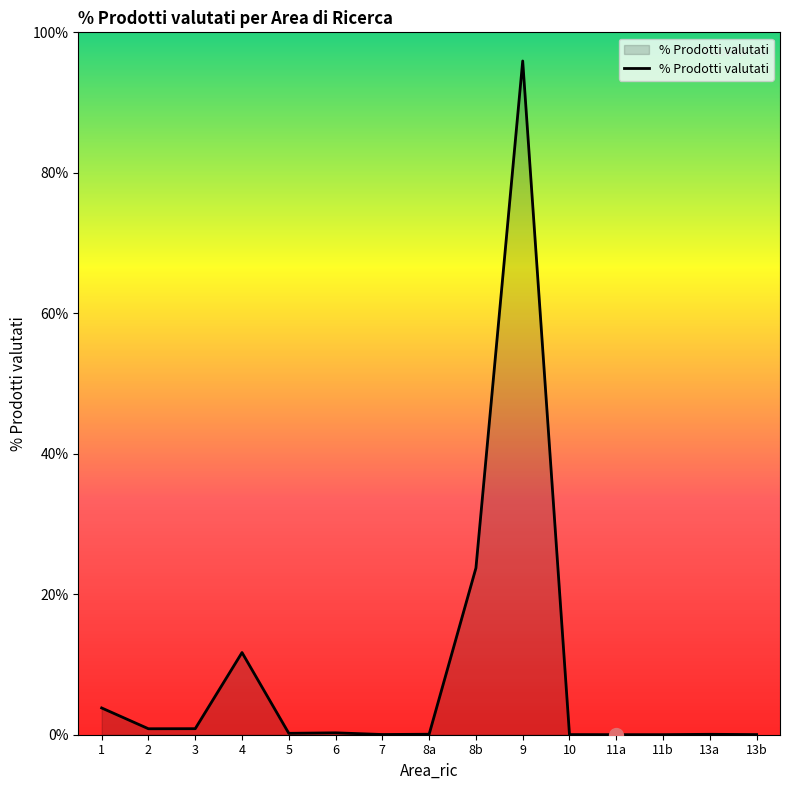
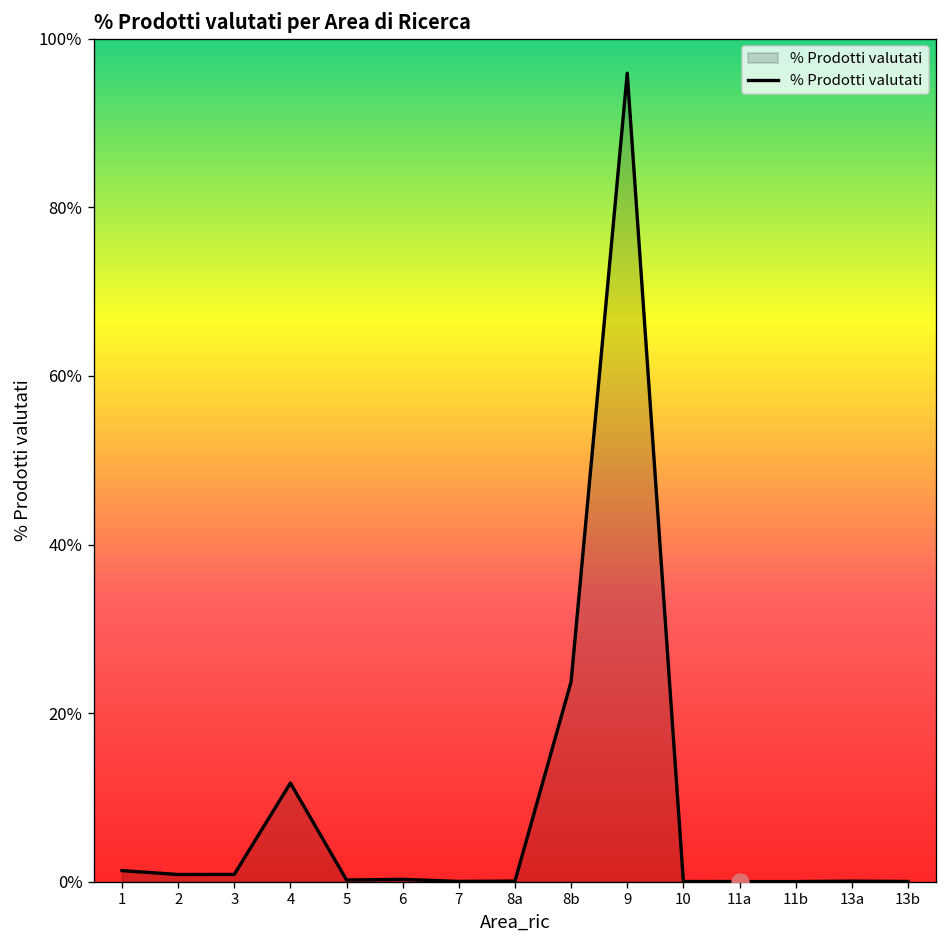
% Prodotti valutati, 1: 4% -> 1%
